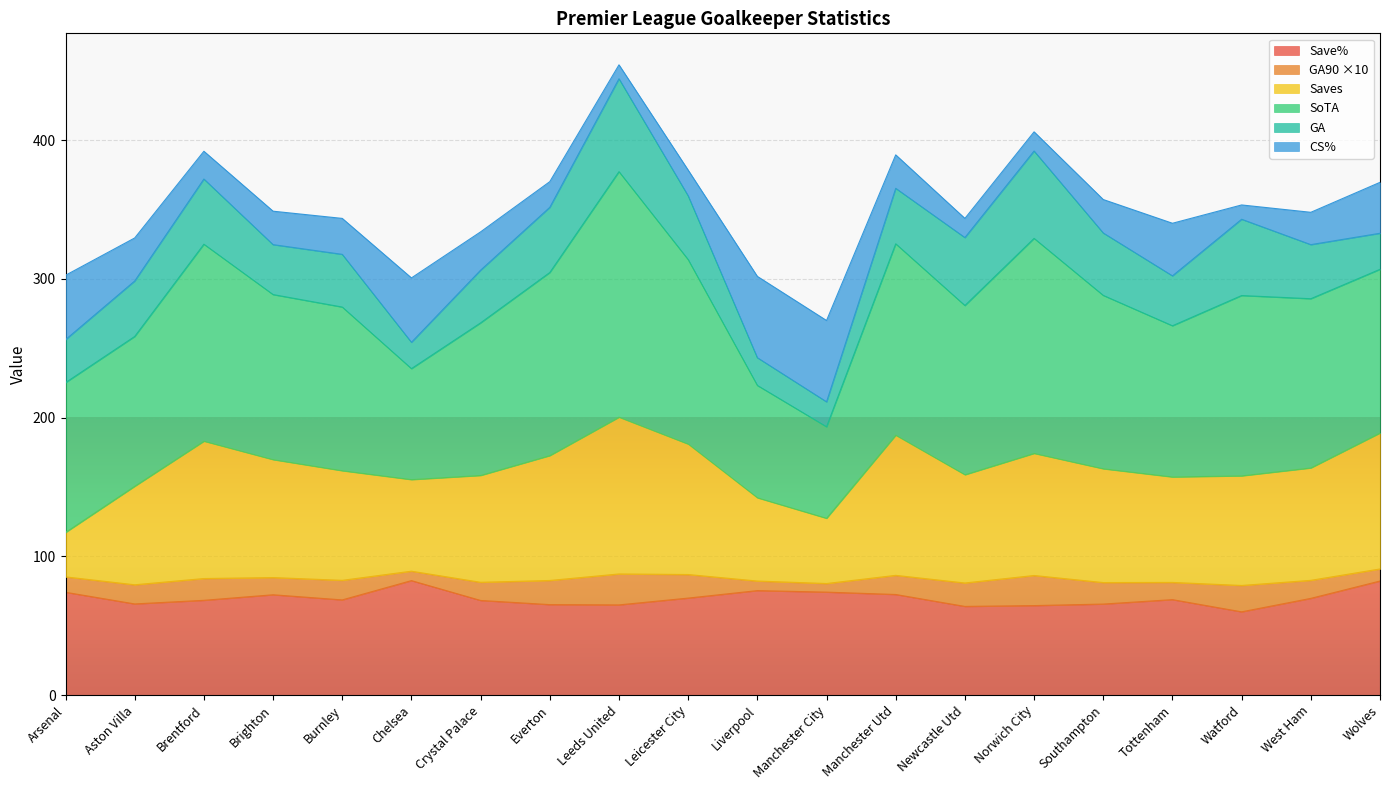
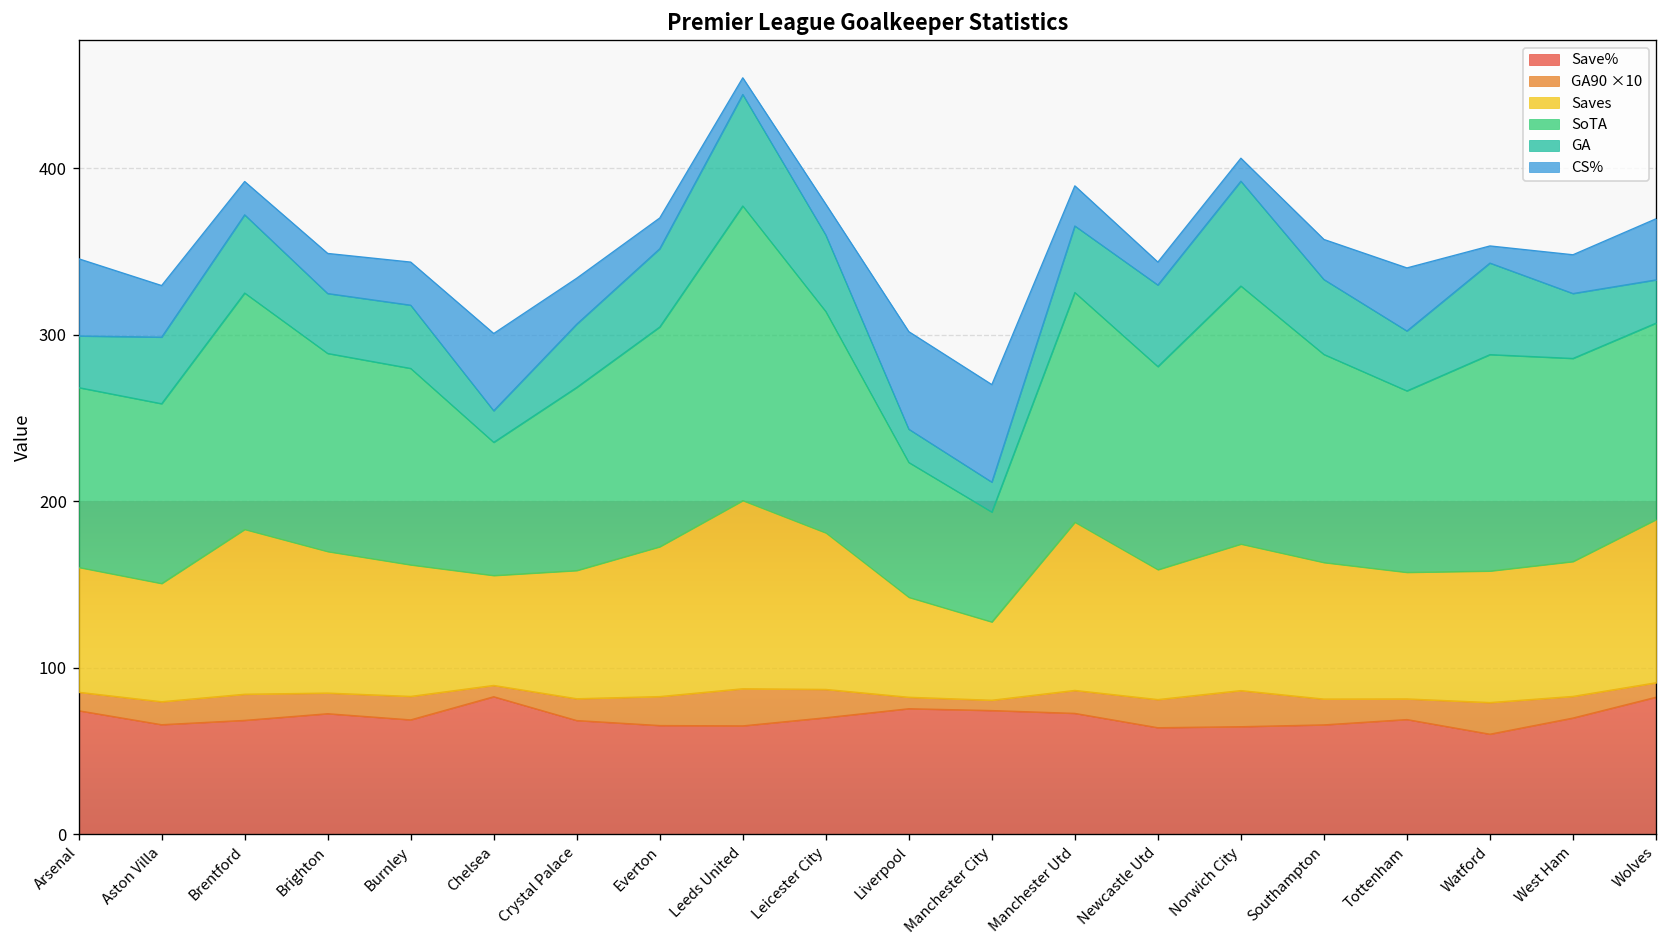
Saves, Arsenal: 32 -> 75
